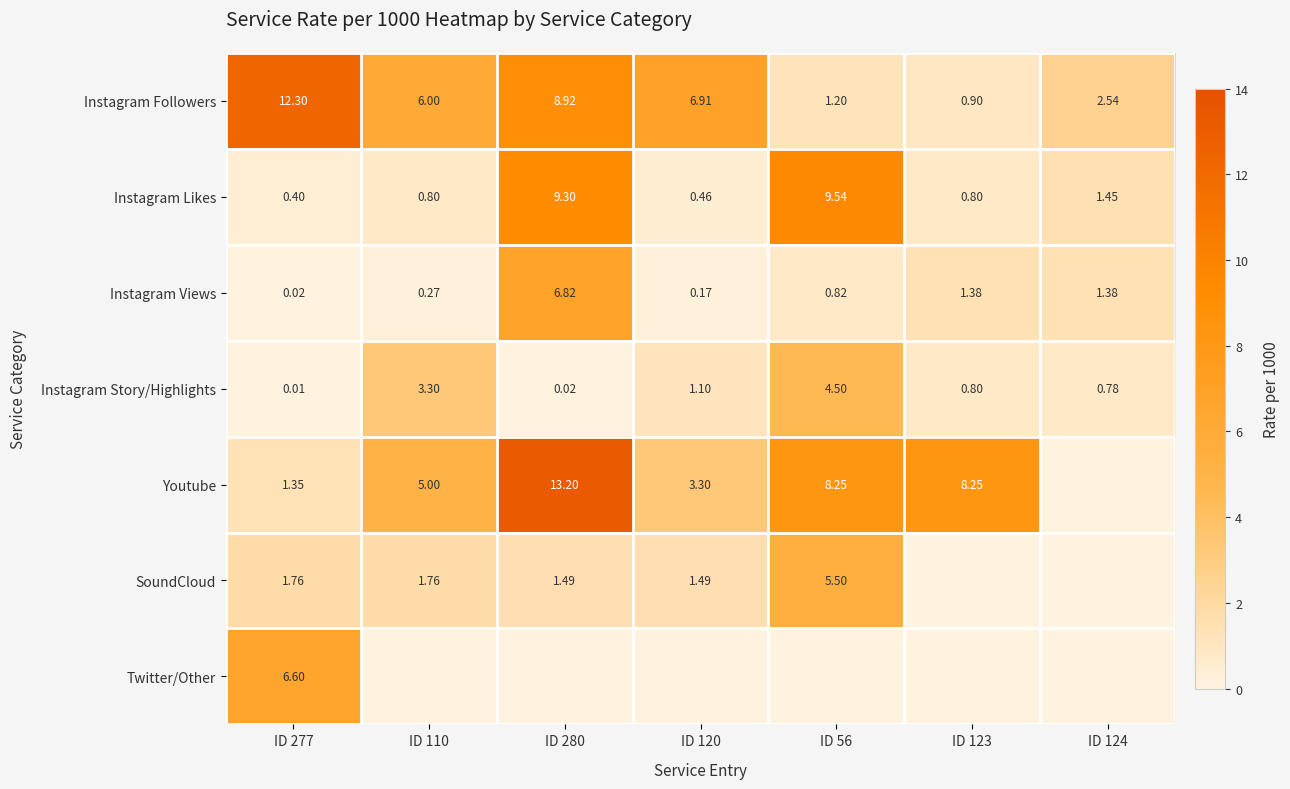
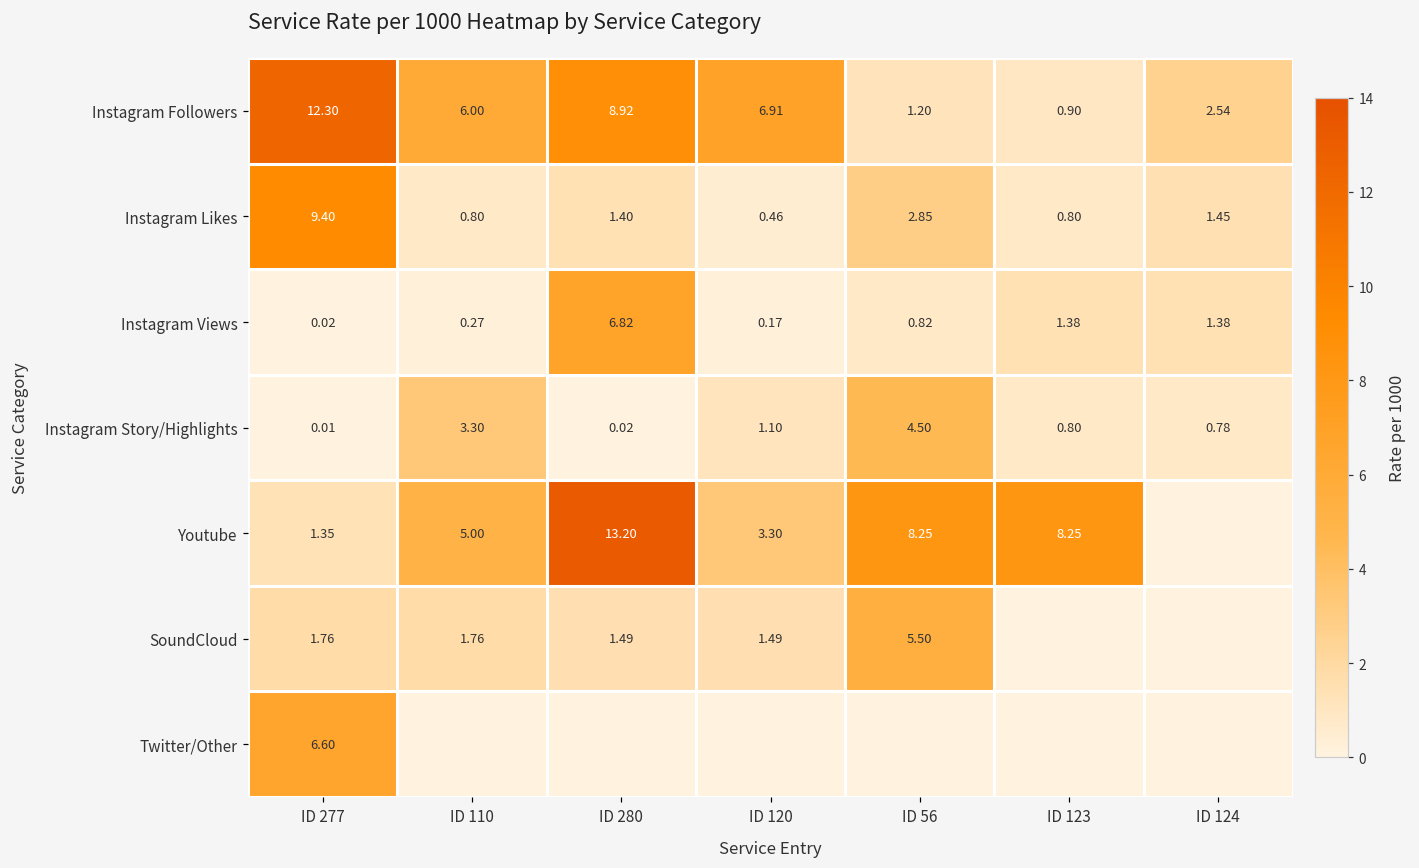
Instagram Likes, ID 277: 0.40 -> 9.40
Instagram Likes, ID 280: 9.30 -> 1.40
Instagram Likes, ID 56: 9.54 -> 2.85
